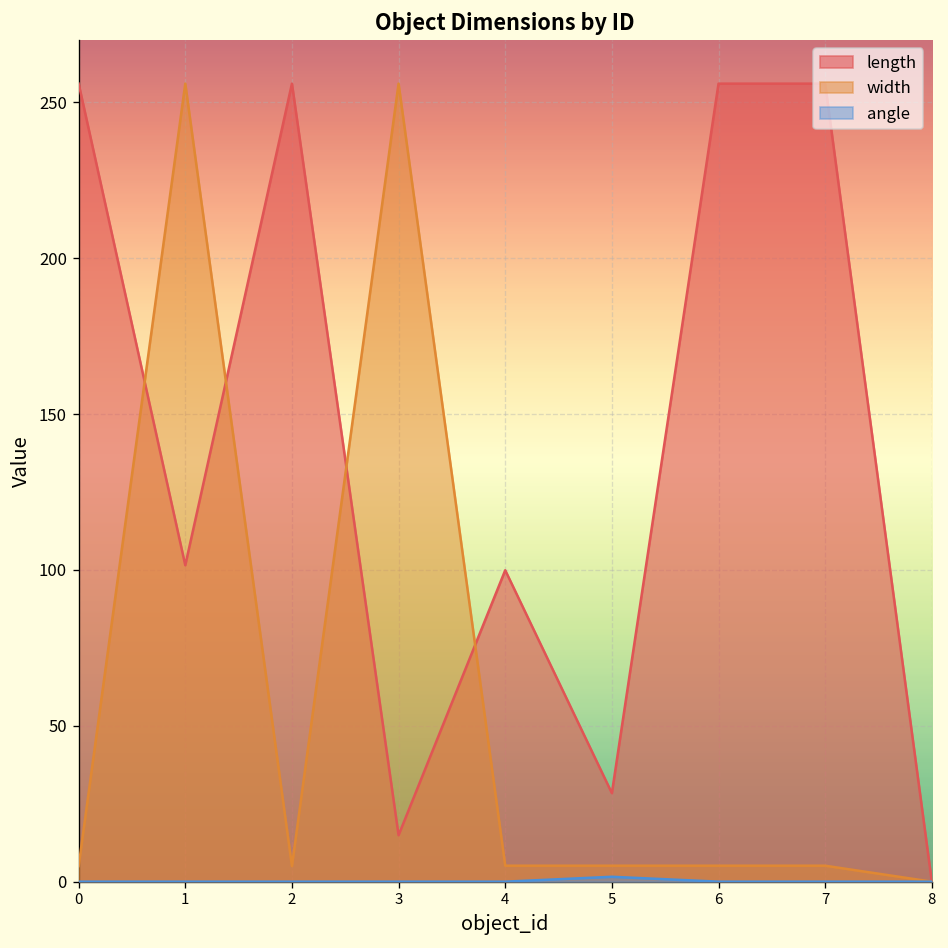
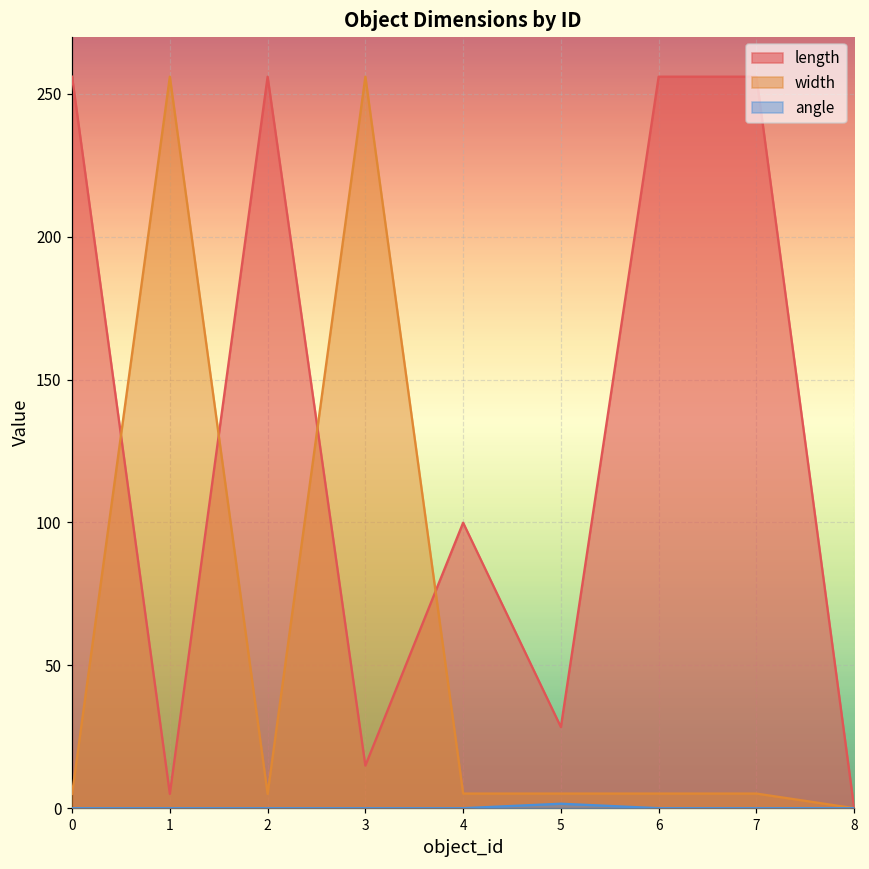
length, 1: 102 -> 5
